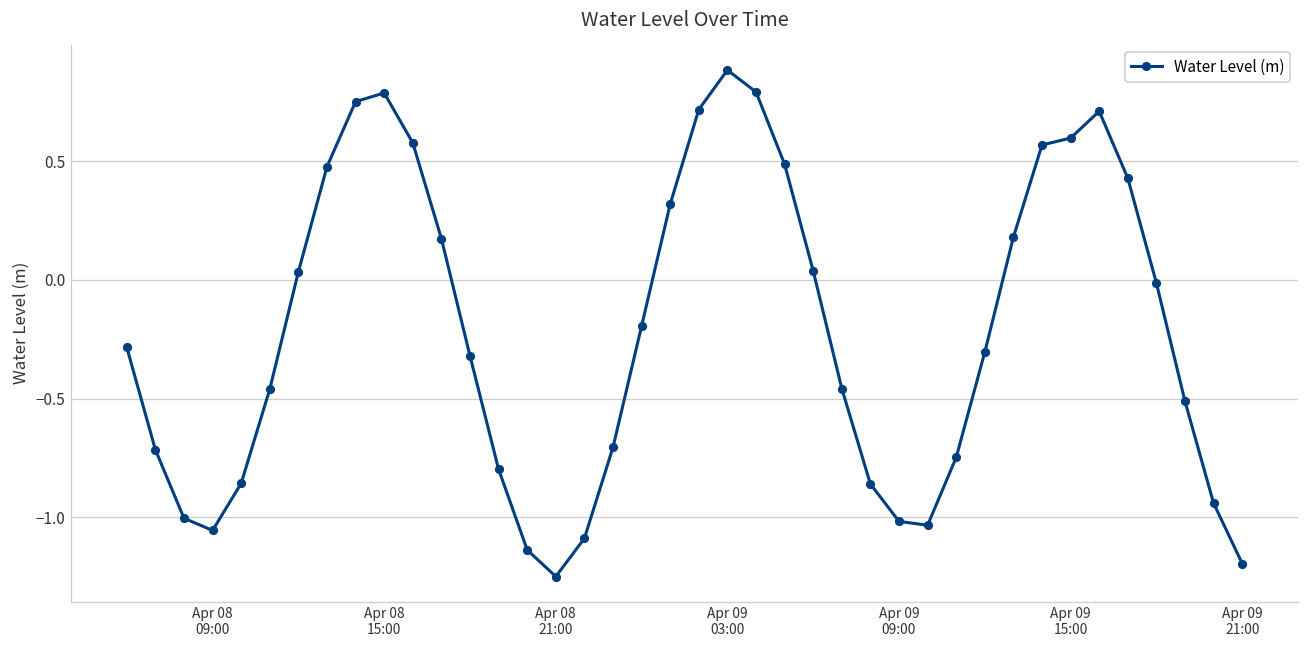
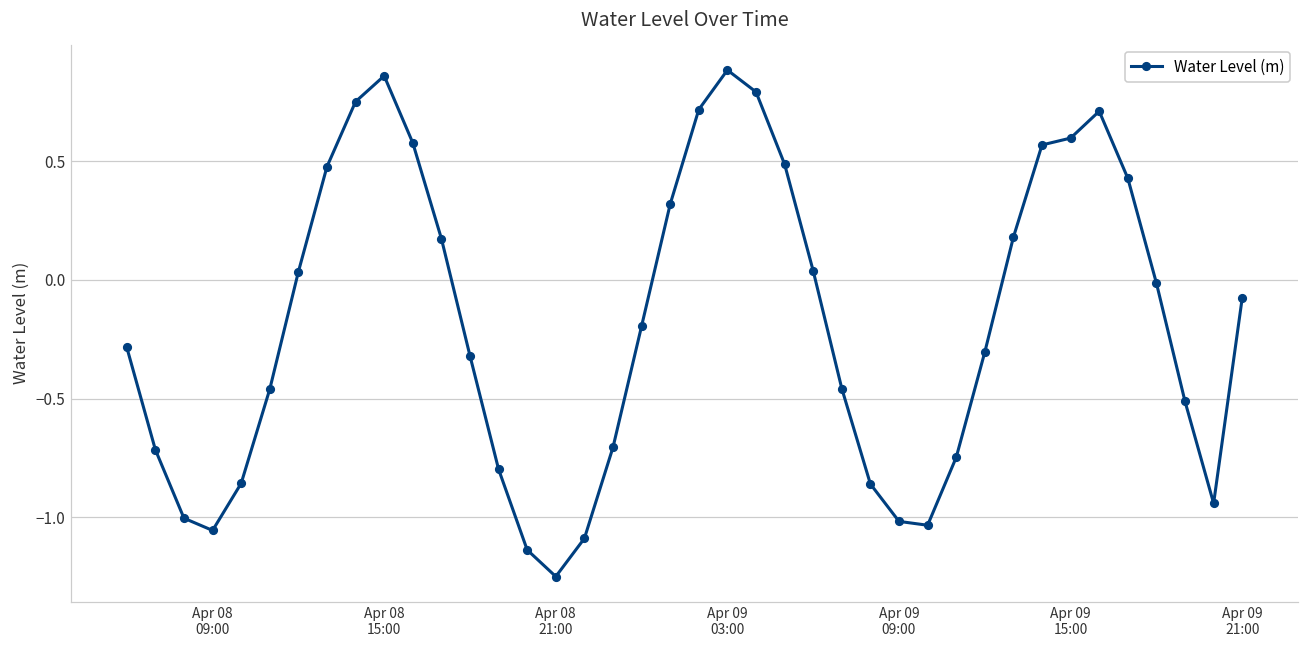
Apr 08 15:00: 0.79 -> 0.86
Apr 09 21:00: -1.19 -> -0.08
